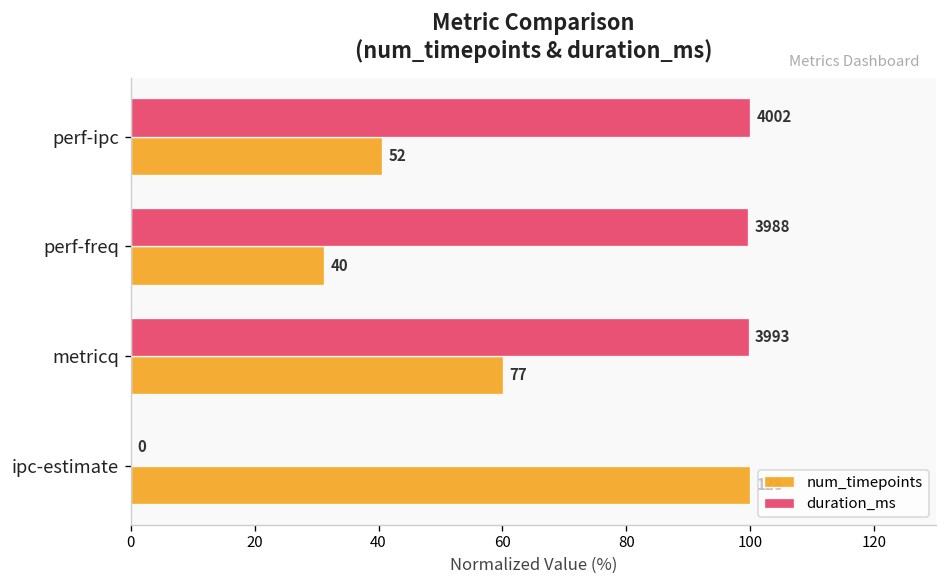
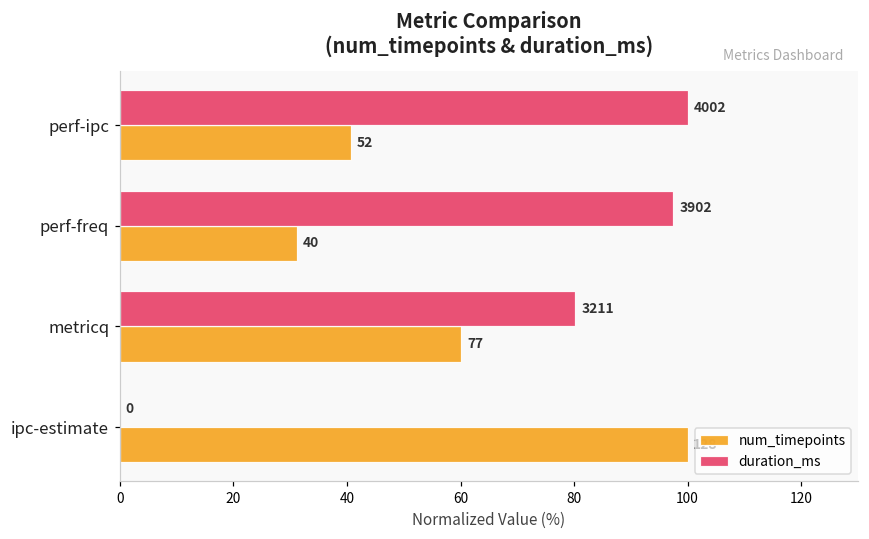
duration_ms, perf-freq: 3988 -> 3902
duration_ms, metricq: 3993 -> 3211
